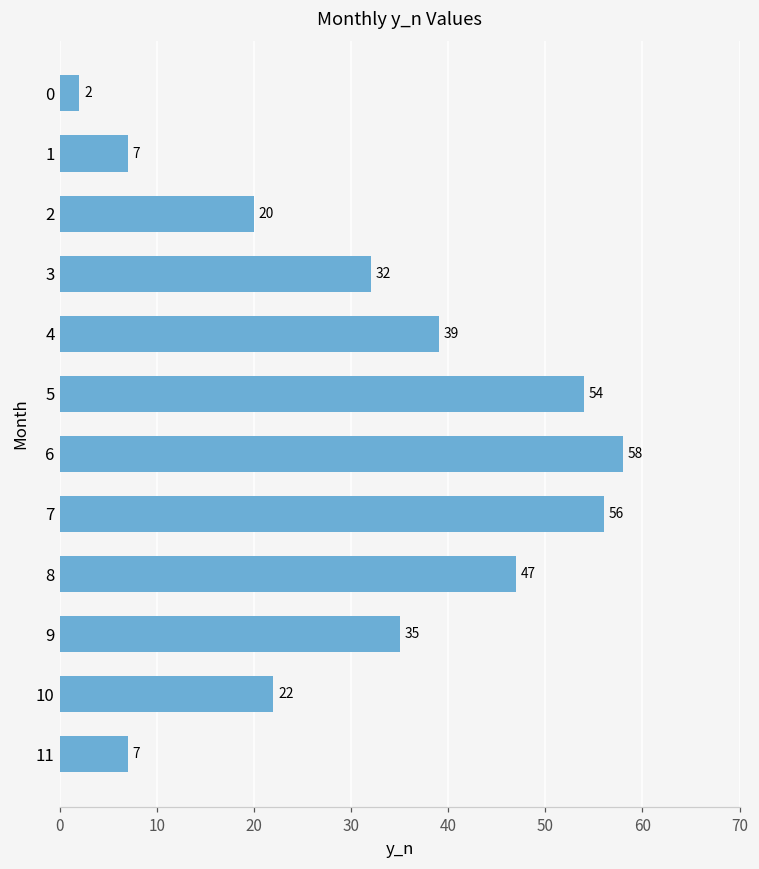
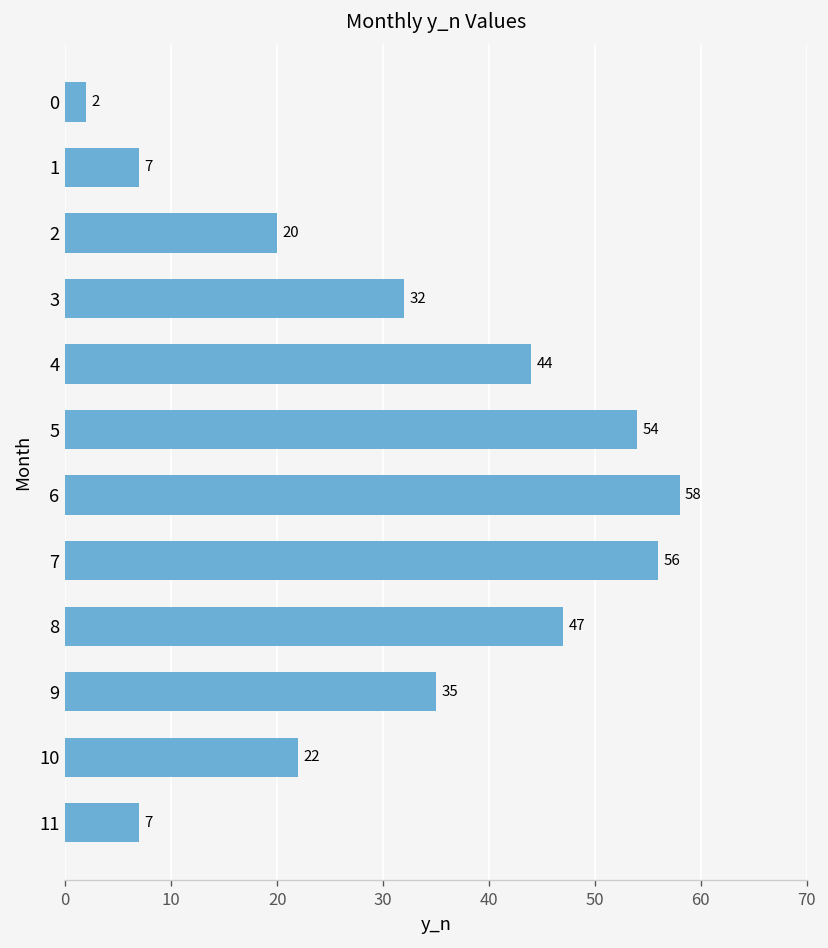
4: 39 -> 44
